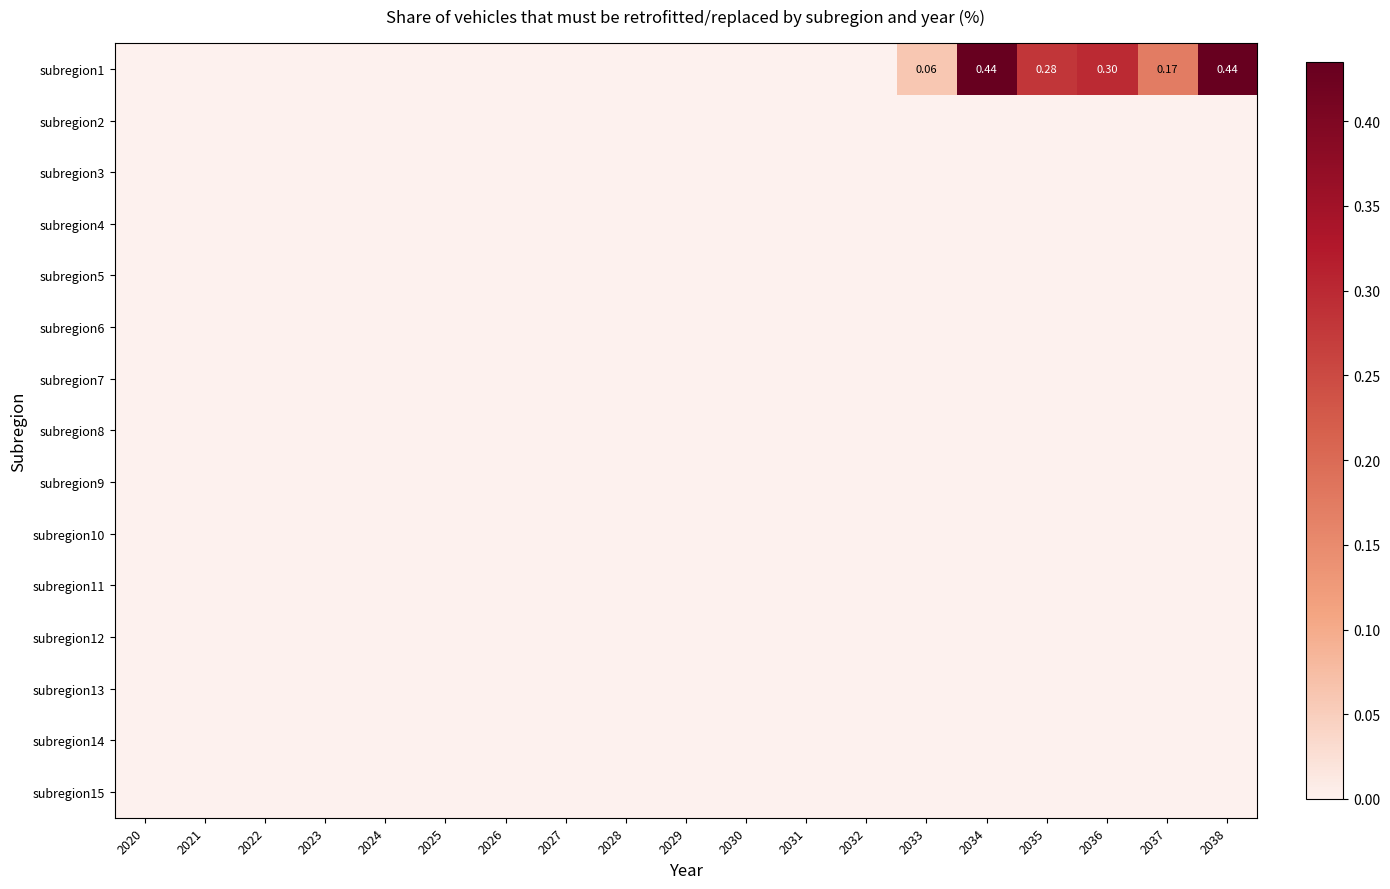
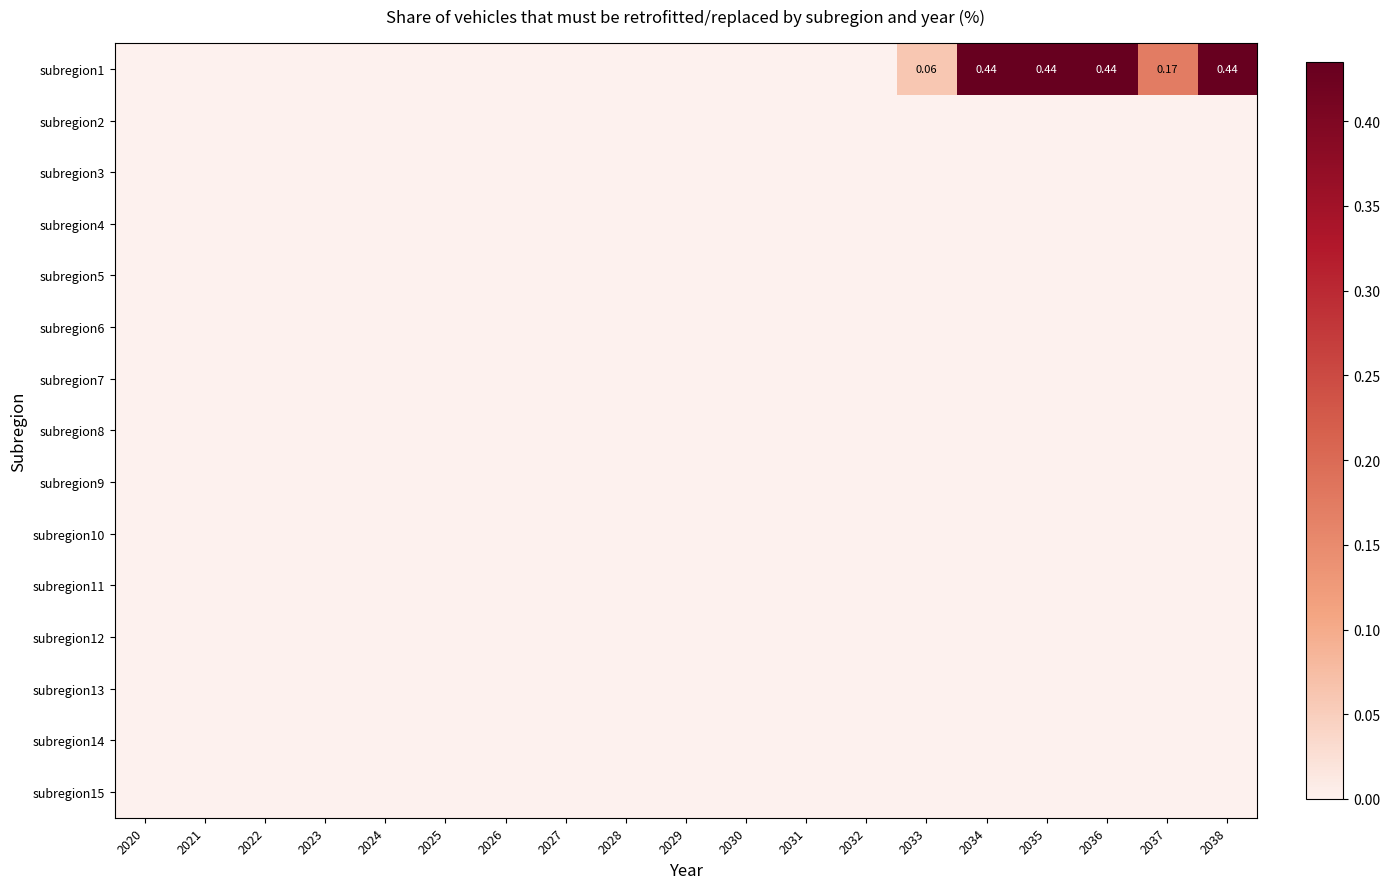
subregion1, 2035: 0.28 -> 0.44
subregion1, 2036: 0.30 -> 0.44
